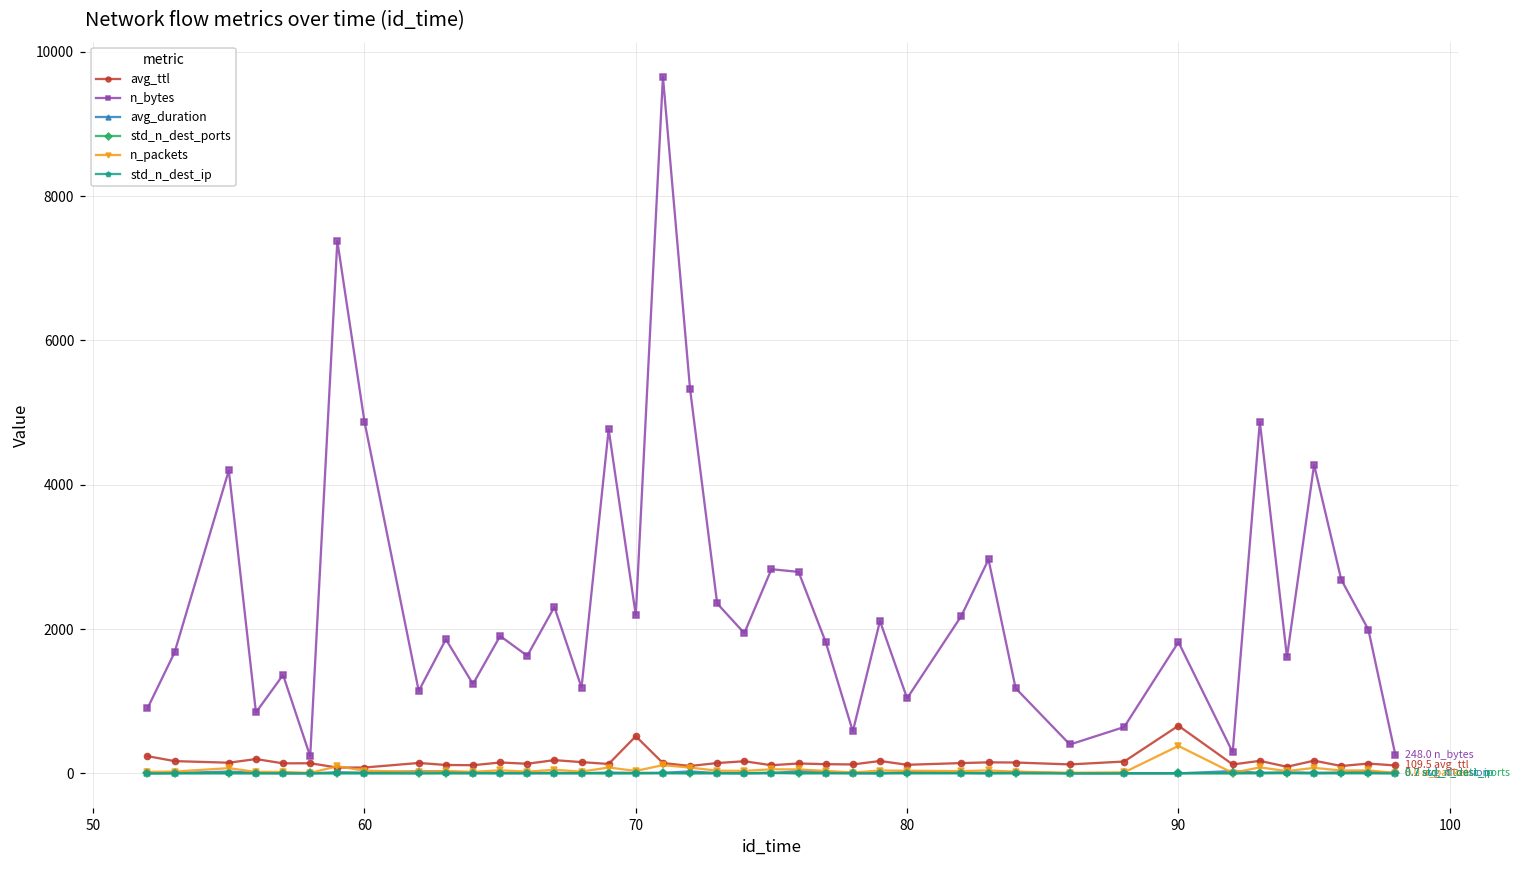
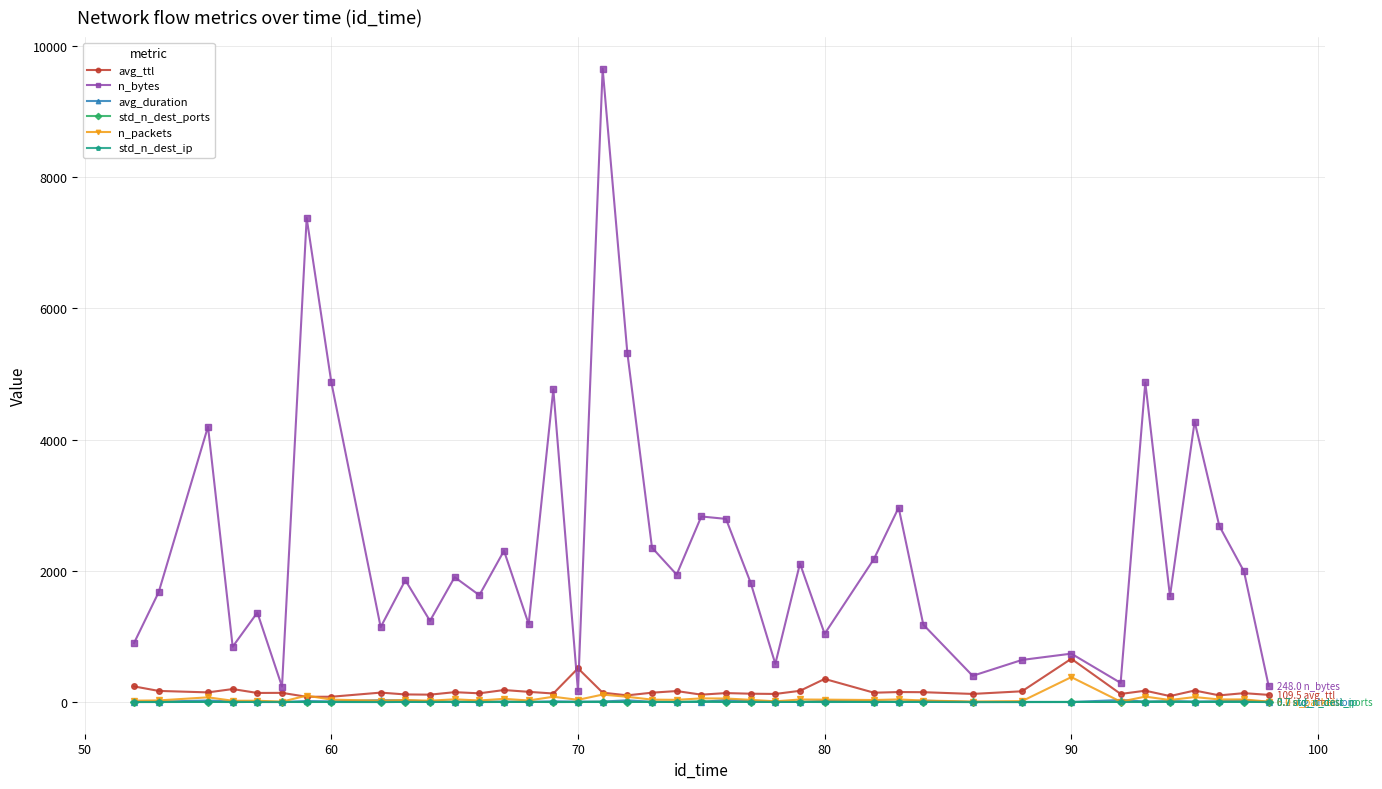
n_bytes, 70: 2200 -> 200
avg_ttl, 80: 100 -> 400
n_bytes, 90: 1800 -> 700
